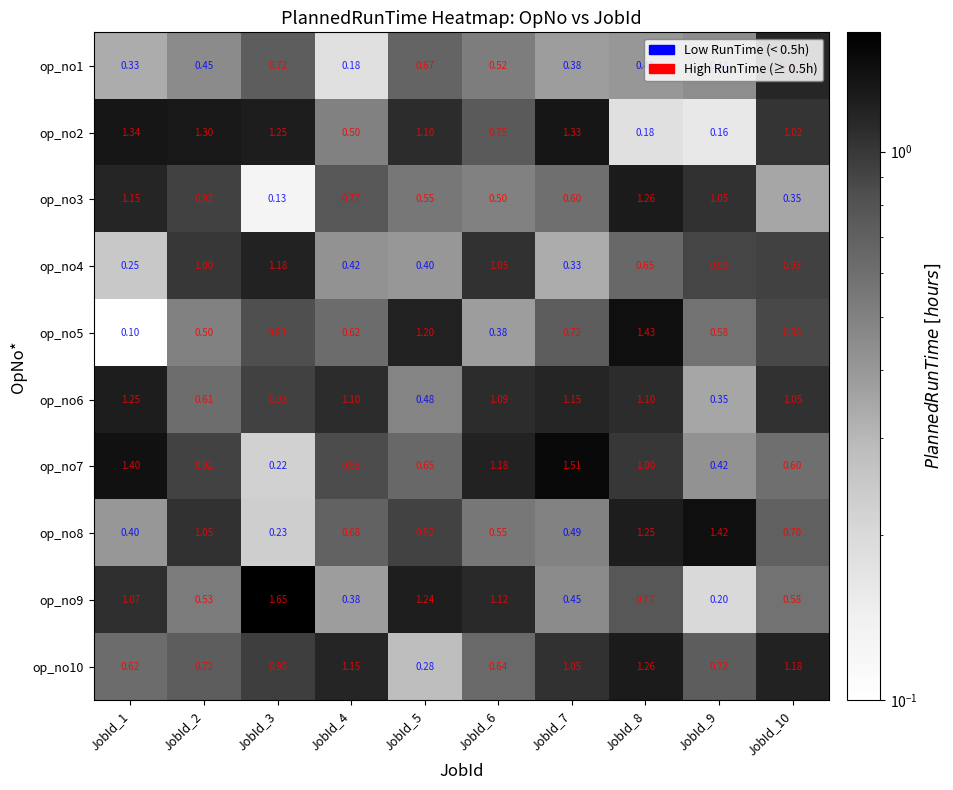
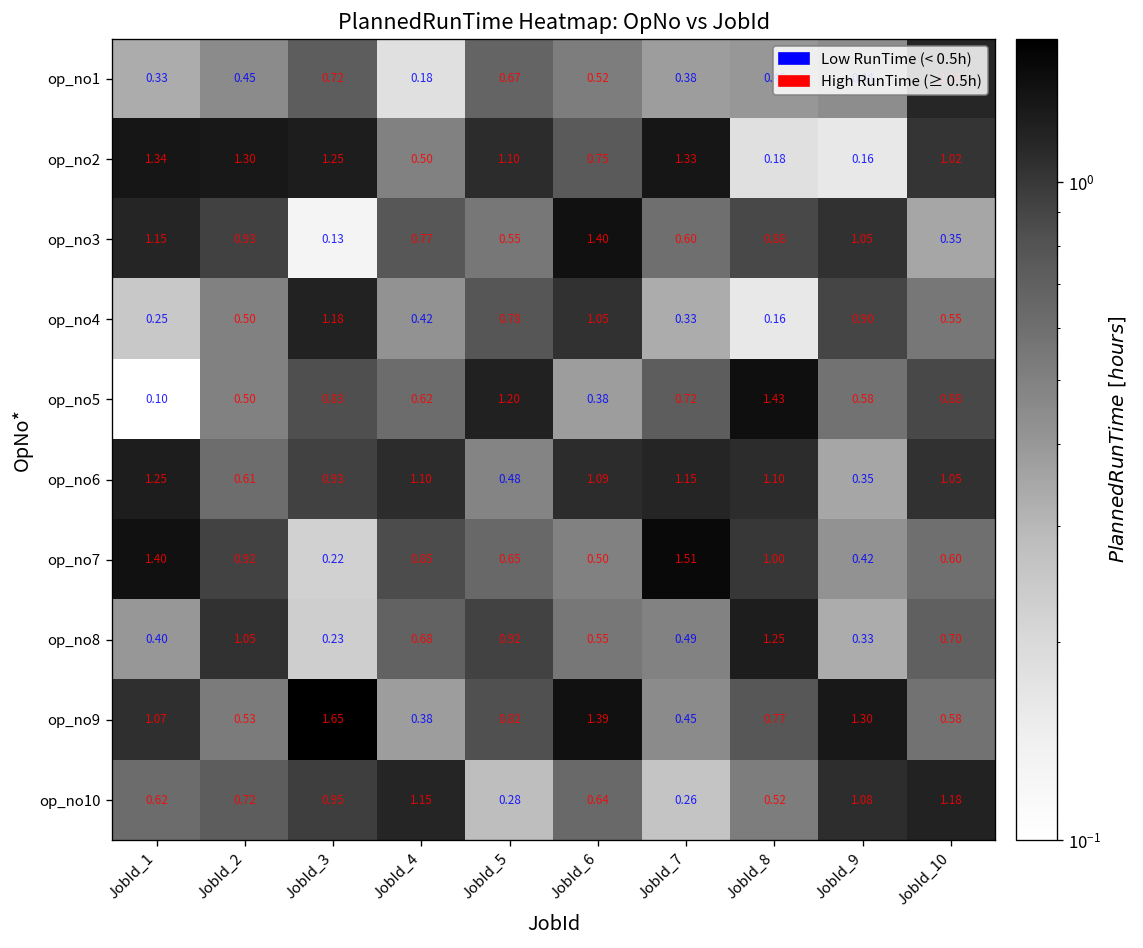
op_no3, JobId_6: 0.50 -> 1.40
op_no3, JobId_8: 1.26 -> 0.88
op_no4, JobId_2: 1.00 -> 0.50
op_no4, JobId_5: 0.40 -> 0.78
op_no4, JobId_8: 0.65 -> 0.16
op_no4, JobId_10: 0.93 -> 0.55
op_no7, JobId_6: 1.18 -> 0.50
op_no8, JobId_9: 1.42 -> 0.33
op_no9, JobId_5: 1.24 -> 0.82
op_no9, JobId_6: 1.12 -> 1.39
op_no9, JobId_9: 0.20 -> 1.30
op_no10, JobId_7: 1.05 -> 0.26
op_no10, JobId_8: 1.26 -> 0.52
op_no10, JobId_9: 0.72 -> 1.08
